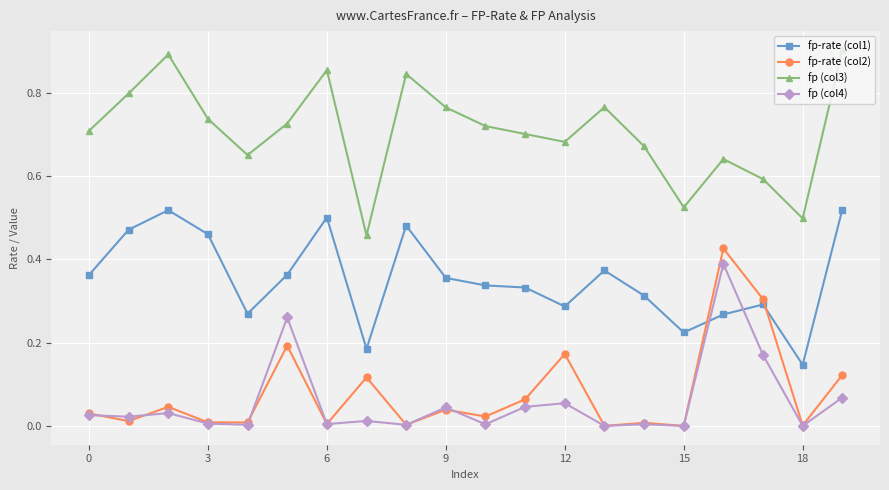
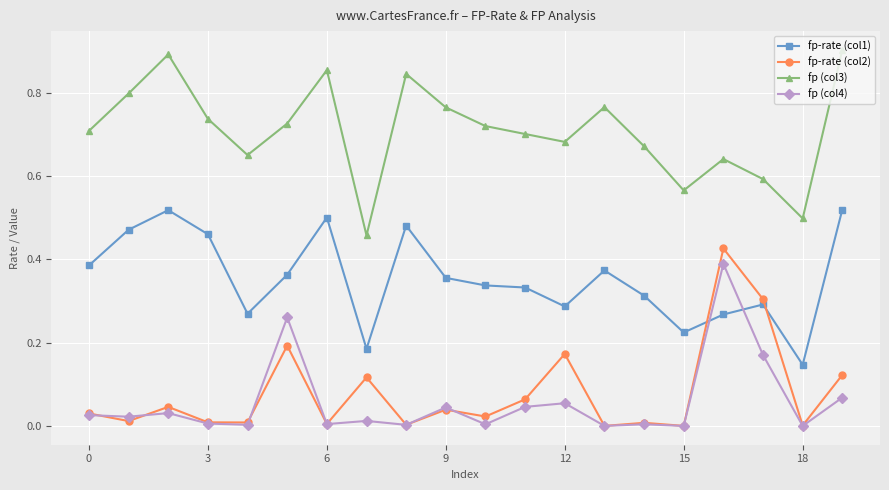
fp-rate (col1), 0: 0.36 -> 0.39
fp (col3), 15: 0.52 -> 0.57
